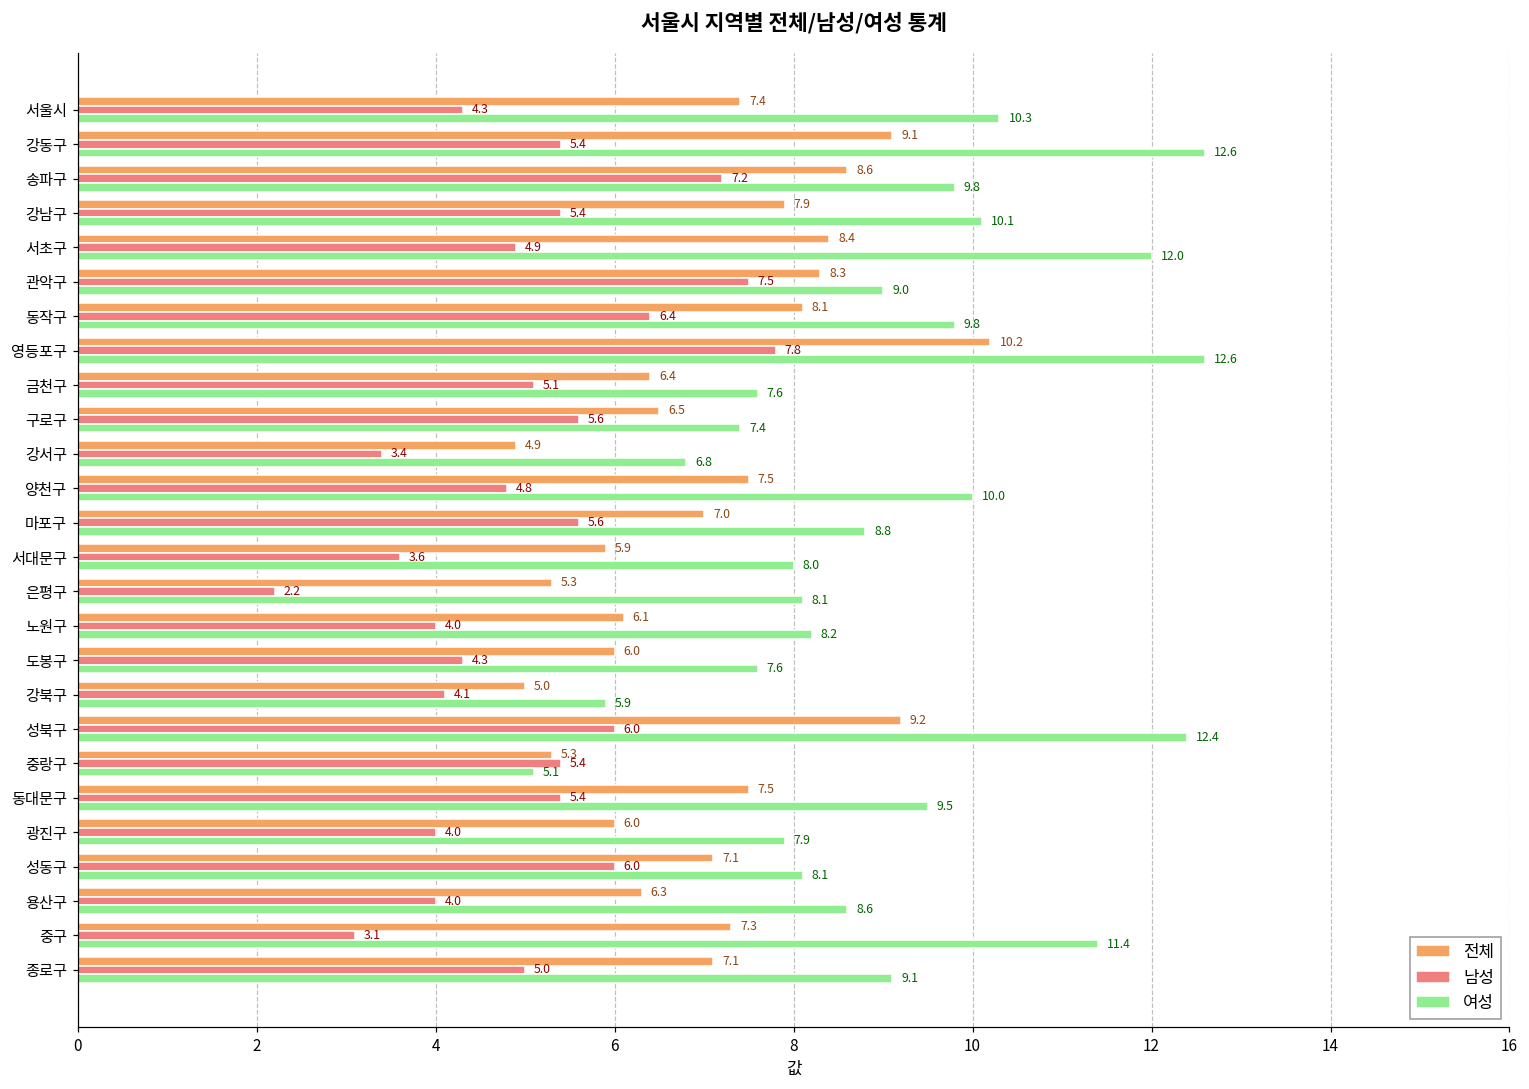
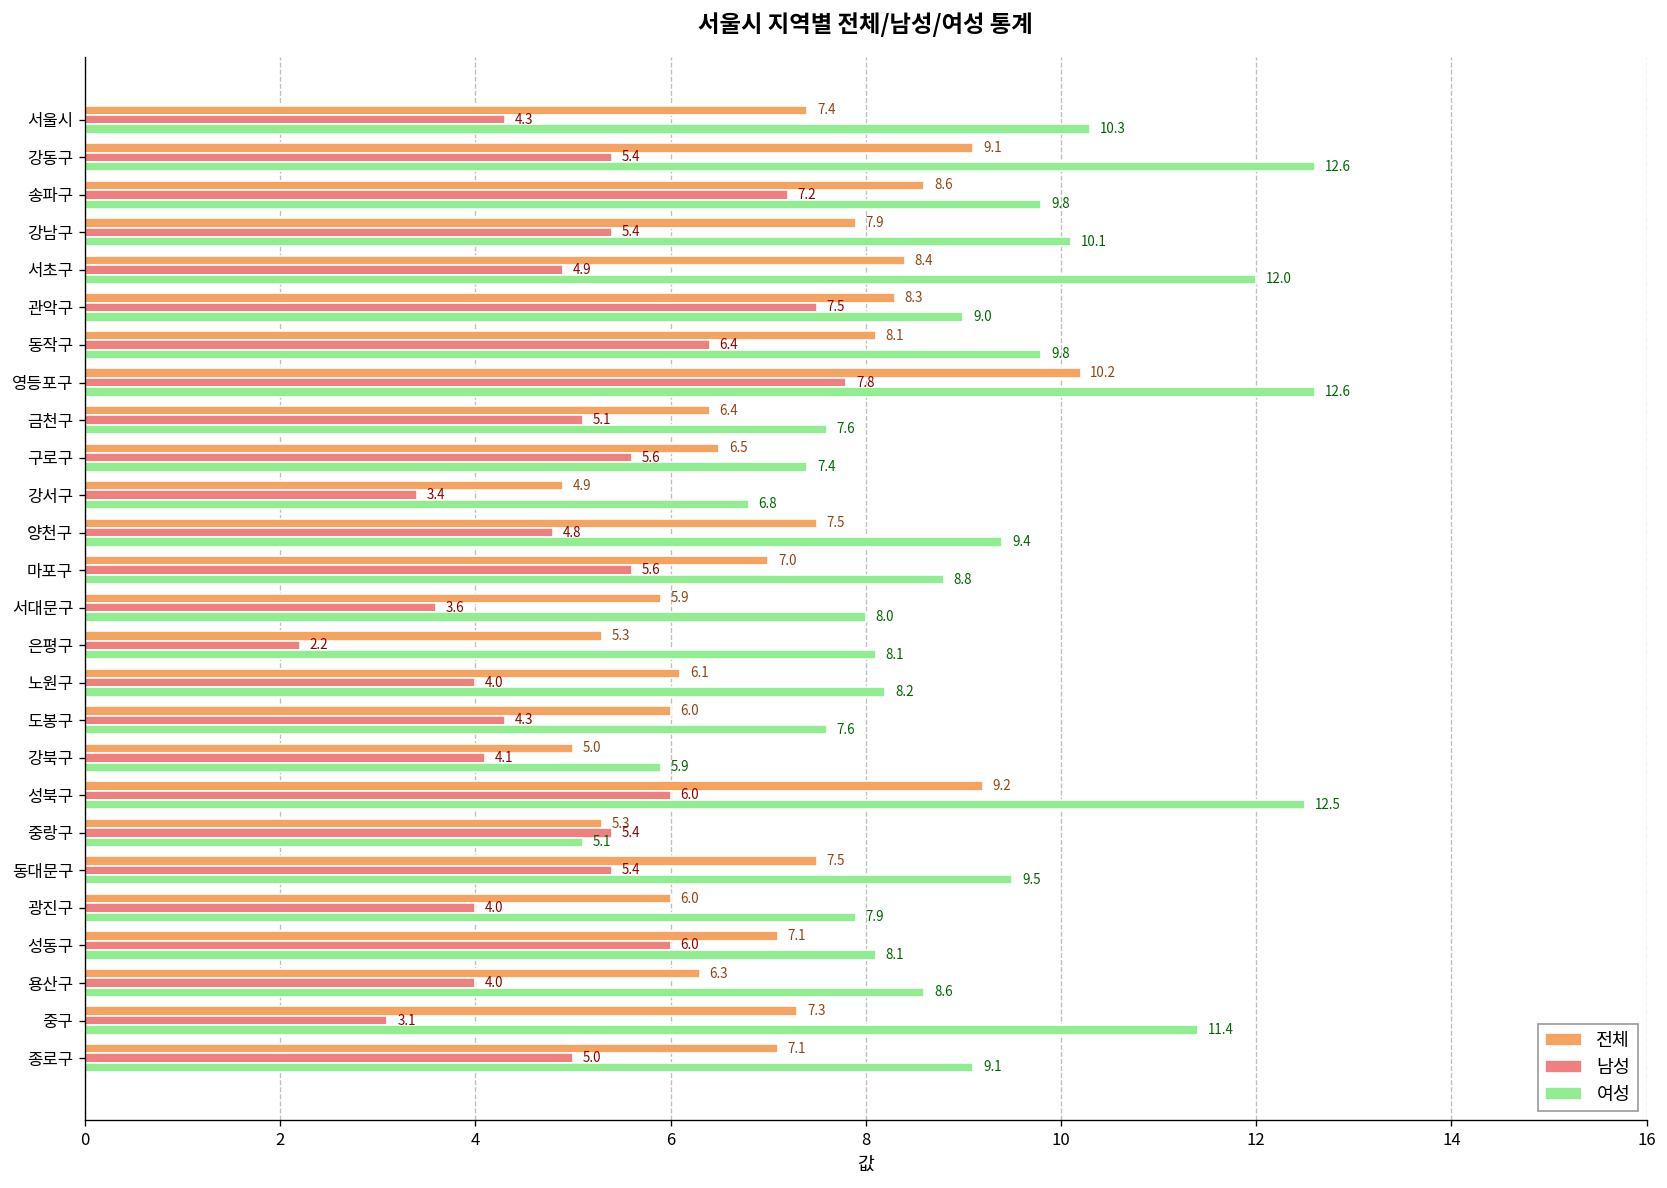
여성, 양천구: 10.0 -> 9.4
여성, 성북구: 12.4 -> 12.5
